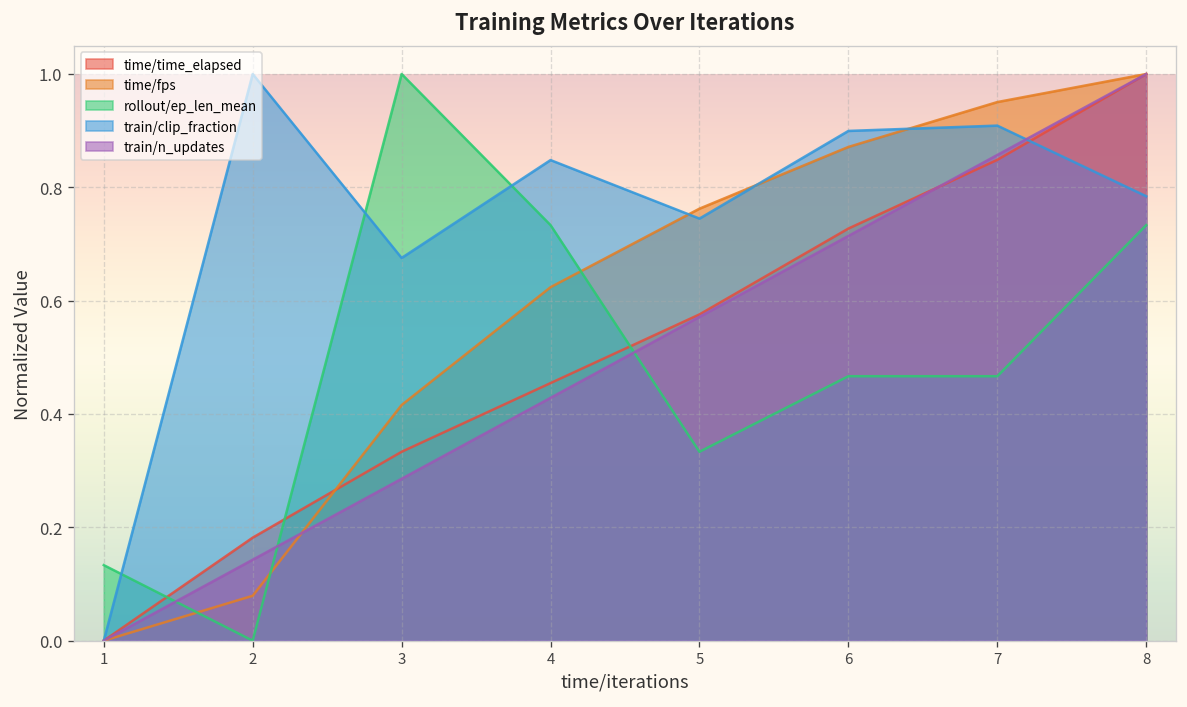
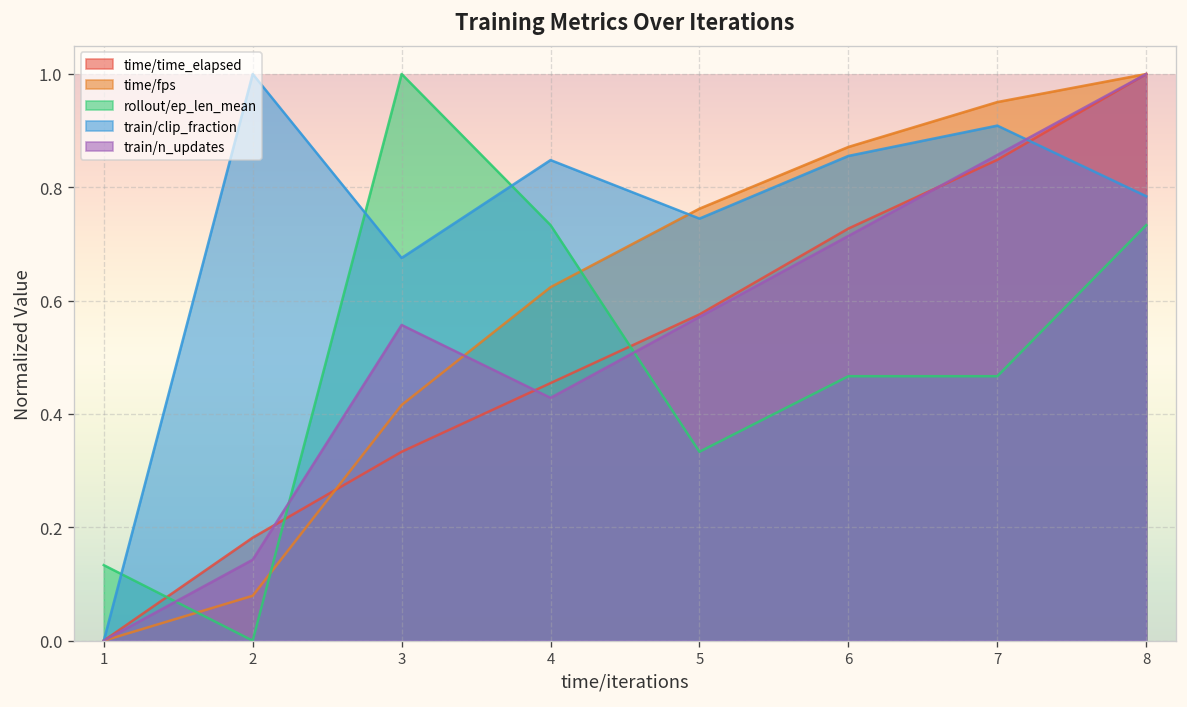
train/n_updates, 3: 0.29 -> 0.56
train/clip_fraction, 6: 0.90 -> 0.86
